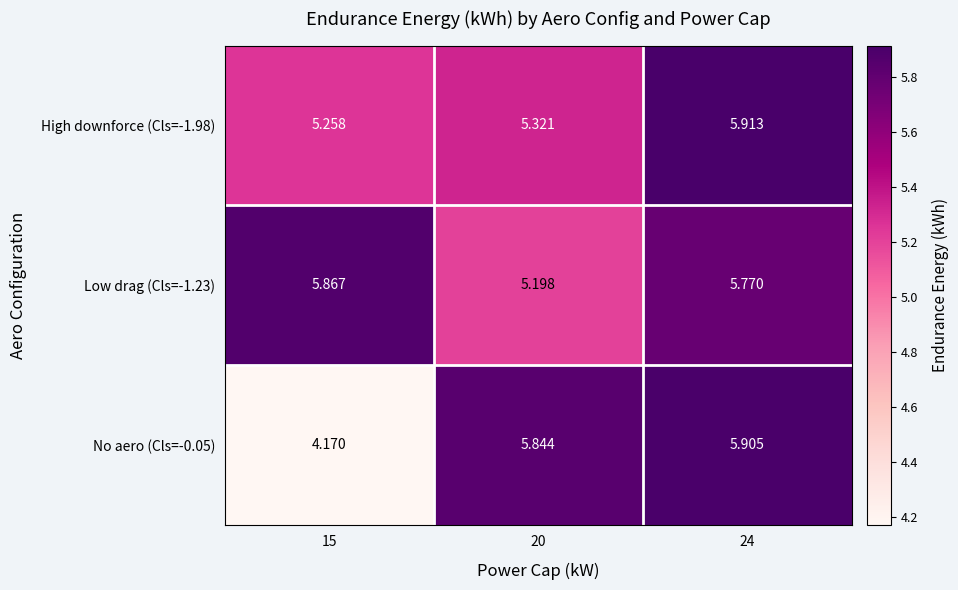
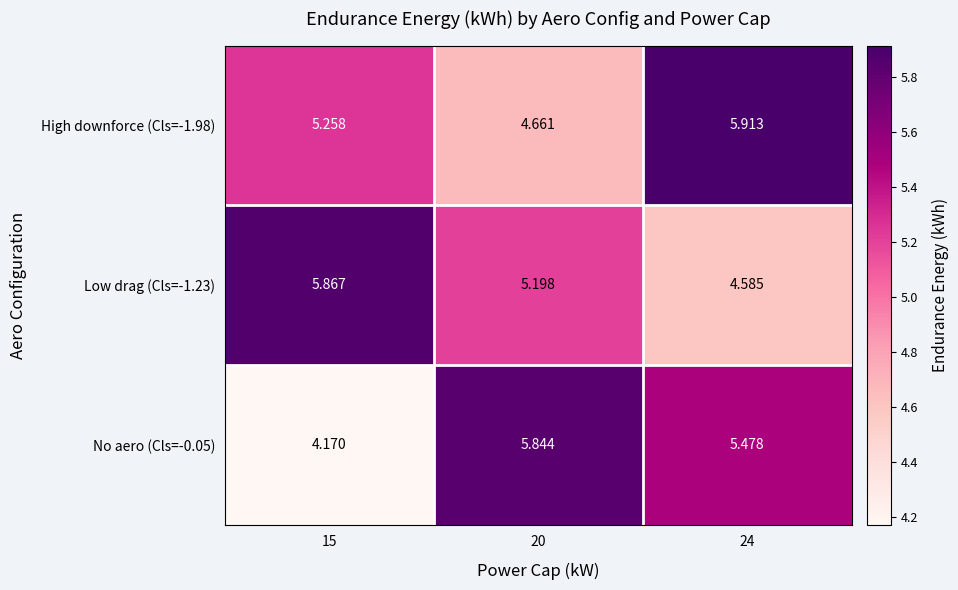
High downforce (Cls=-1.98), 20: 5.321 -> 4.661
Low drag (Cls=-1.23), 24: 5.770 -> 4.585
No aero (Cls=-0.05), 24: 5.905 -> 5.478
